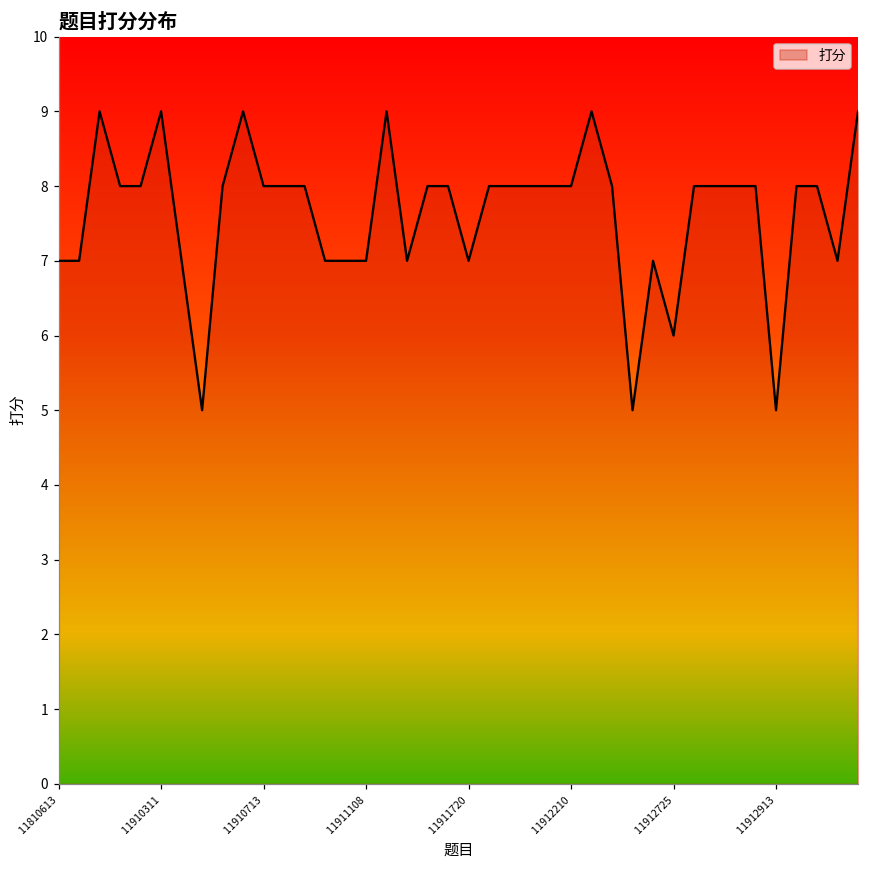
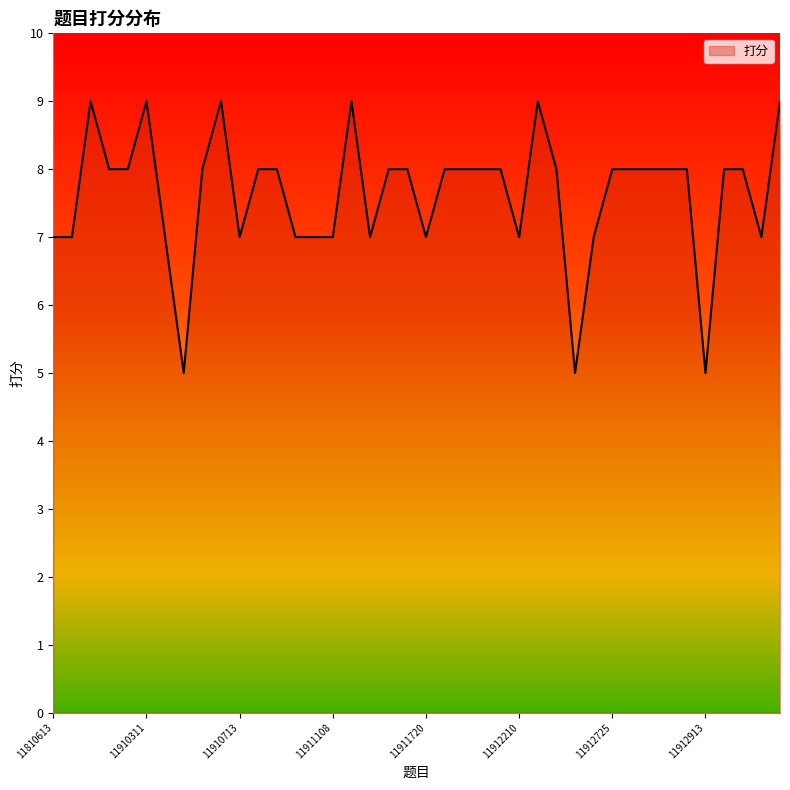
11910713: 8 -> 7
11912210: 8 -> 7
11912725: 6 -> 8
